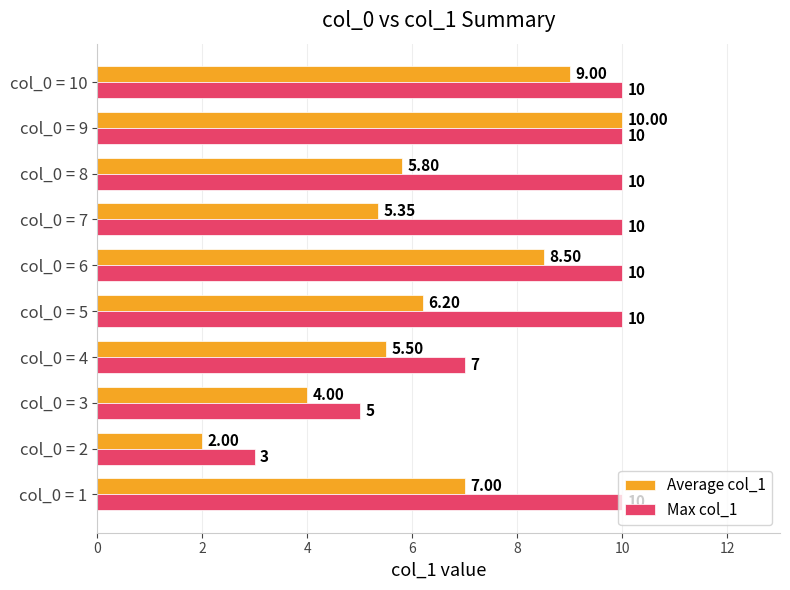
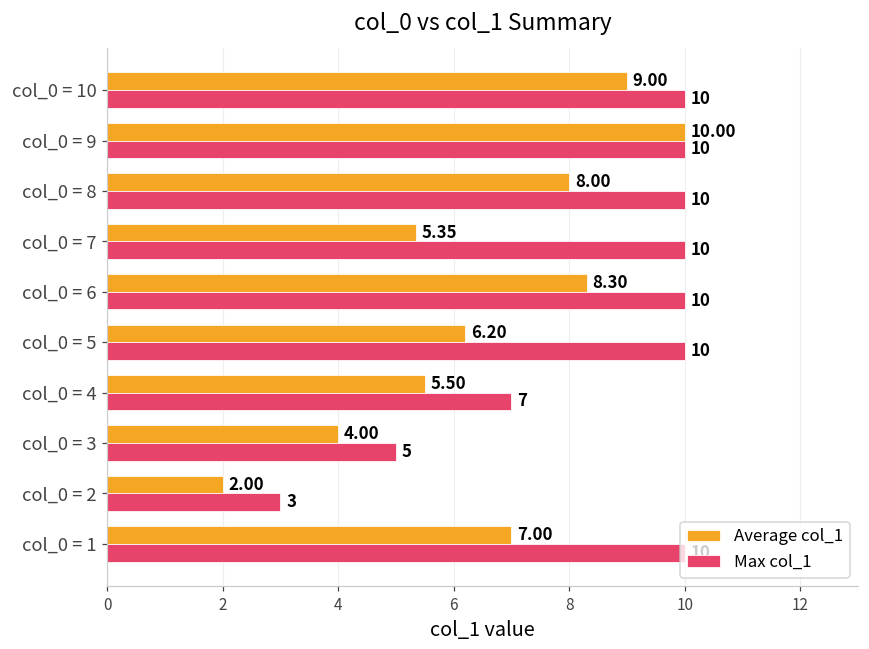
Average col_1, col_0 = 8: 5.80 -> 8.00
Average col_1, col_0 = 6: 8.50 -> 8.30
